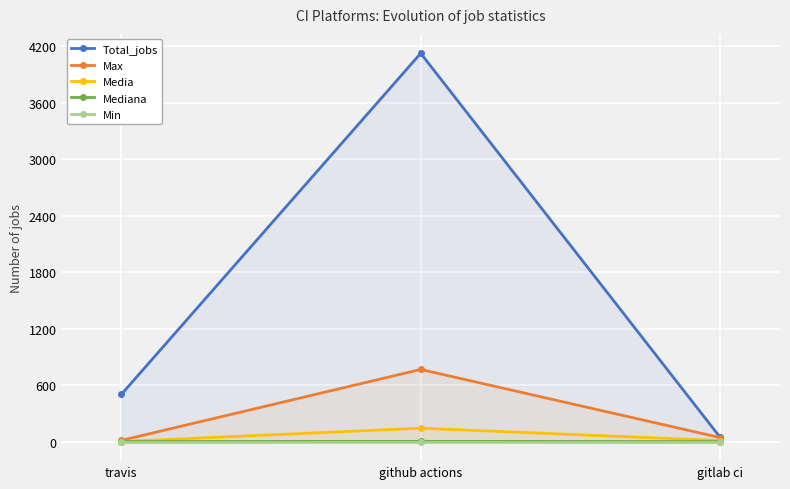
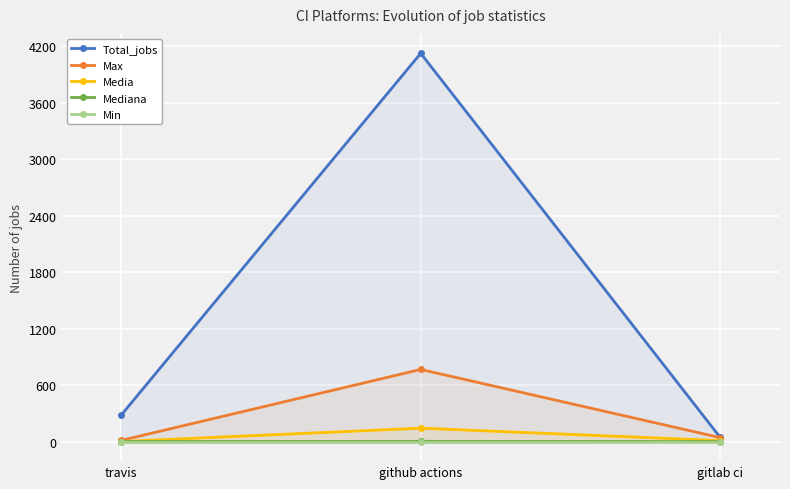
Total_jobs, travis: 500 -> 300
